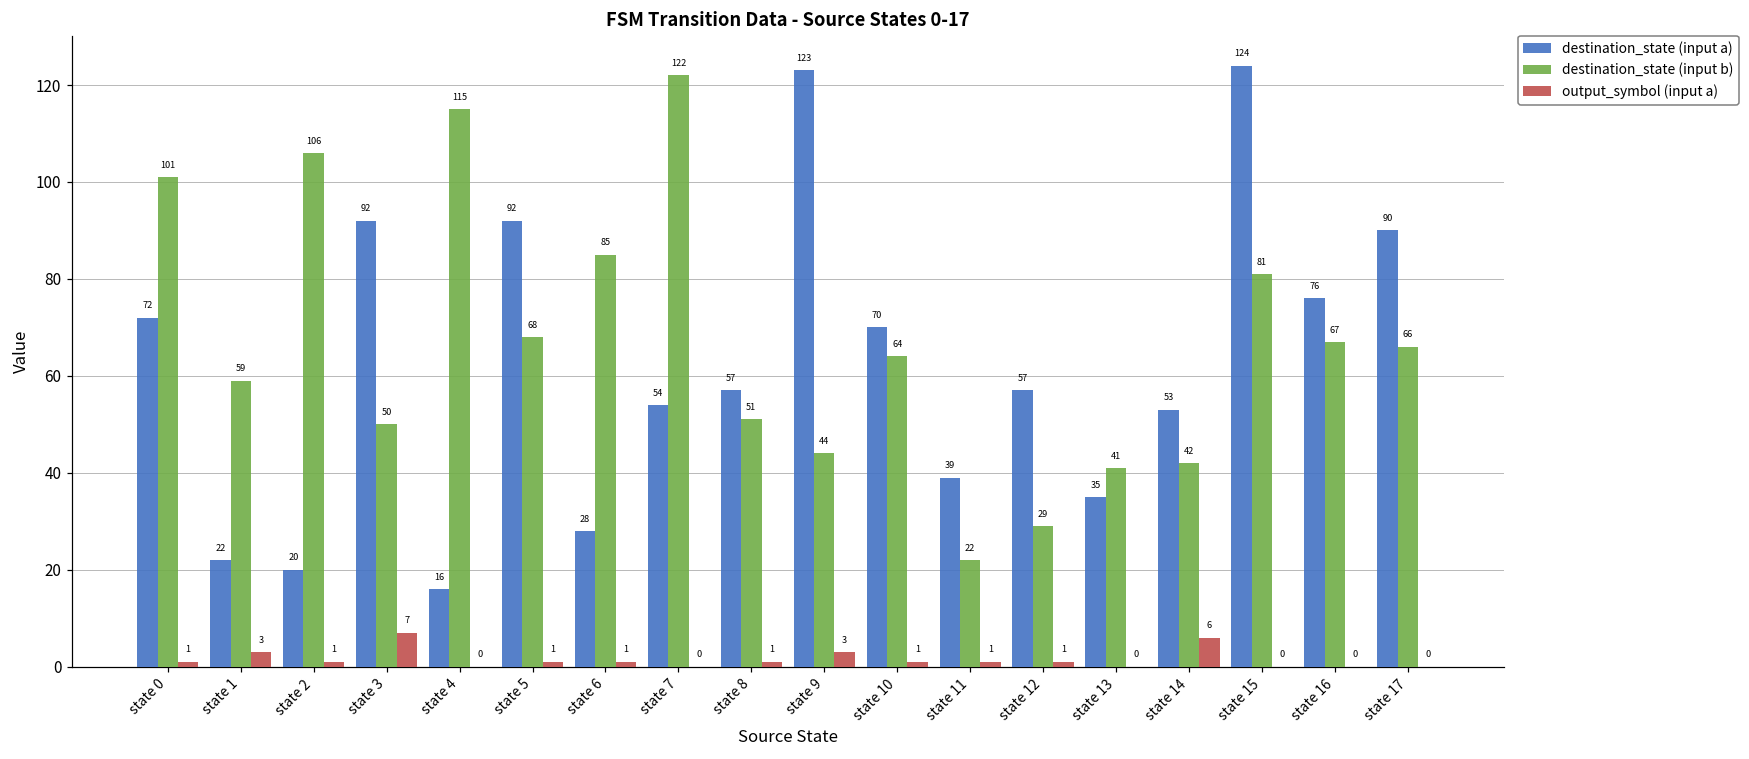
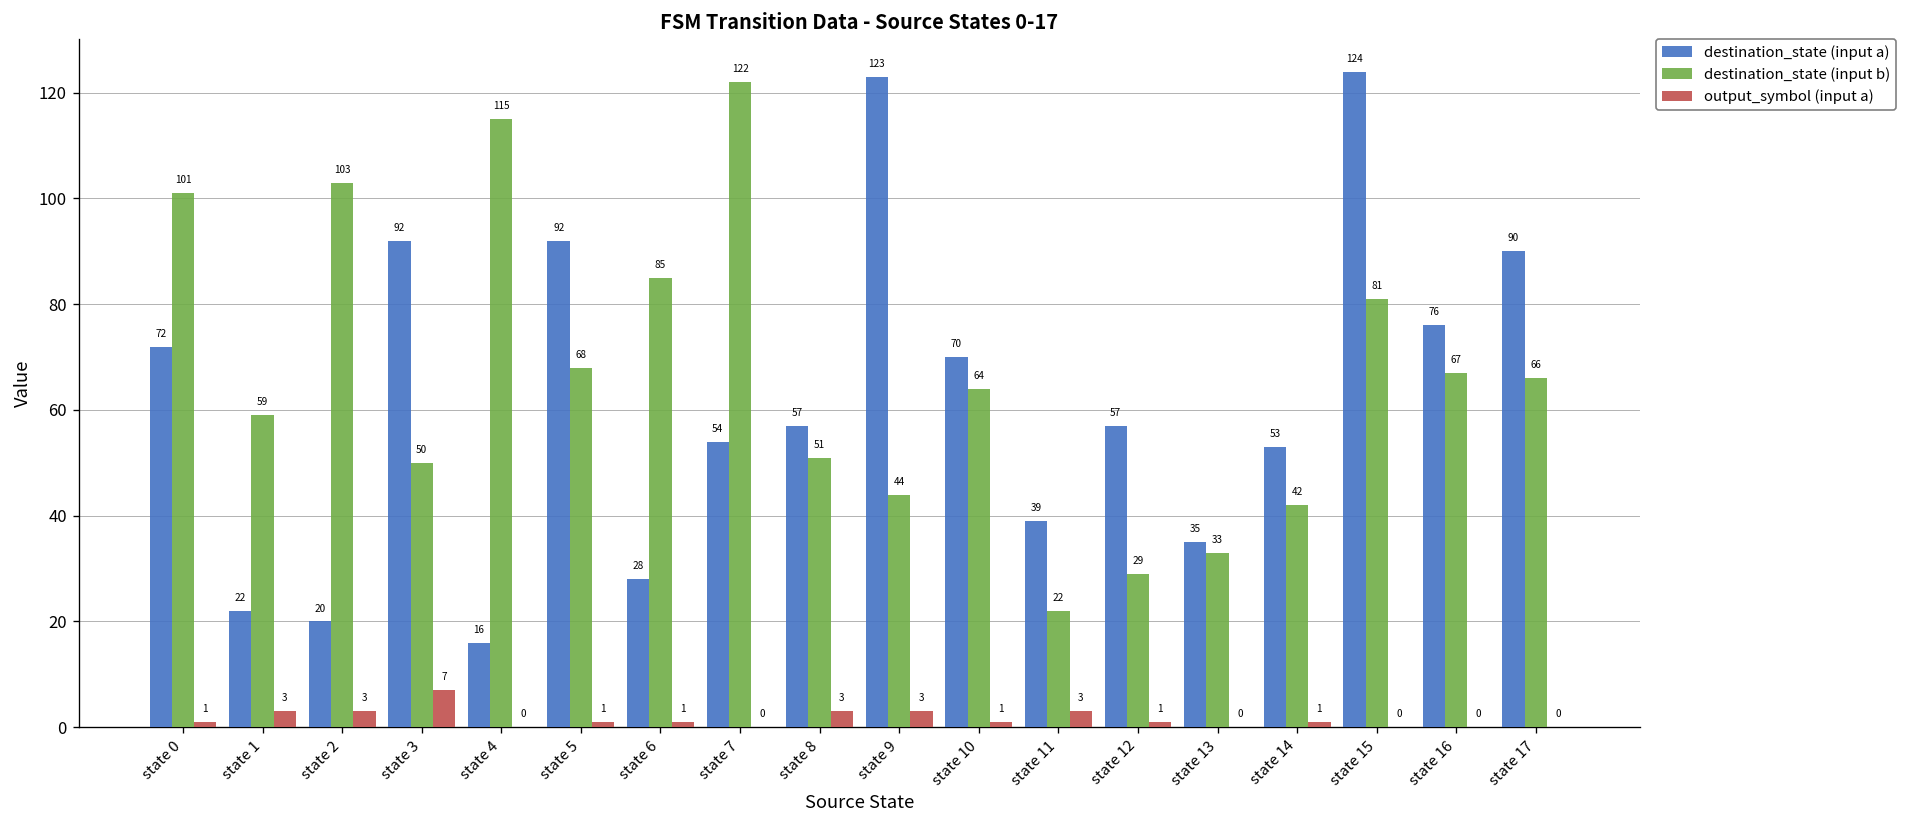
destination_state (input b), state 2: 106 -> 103
output_symbol (input a), state 2: 1 -> 3
output_symbol (input a), state 8: 1 -> 3
output_symbol (input a), state 11: 1 -> 3
destination_state (input b), state 13: 41 -> 33
output_symbol (input a), state 14: 6 -> 1
